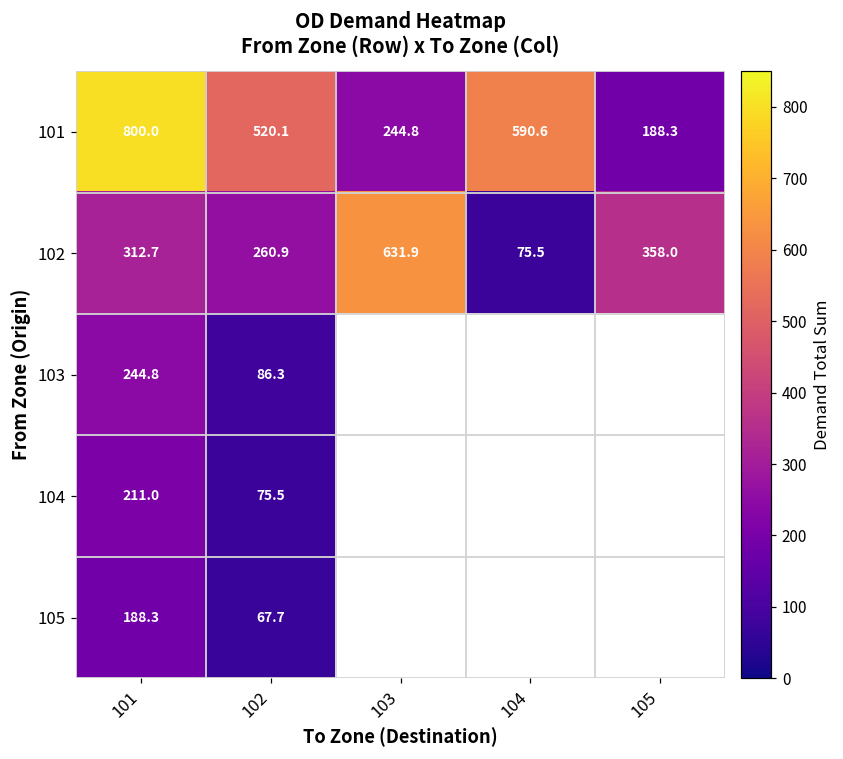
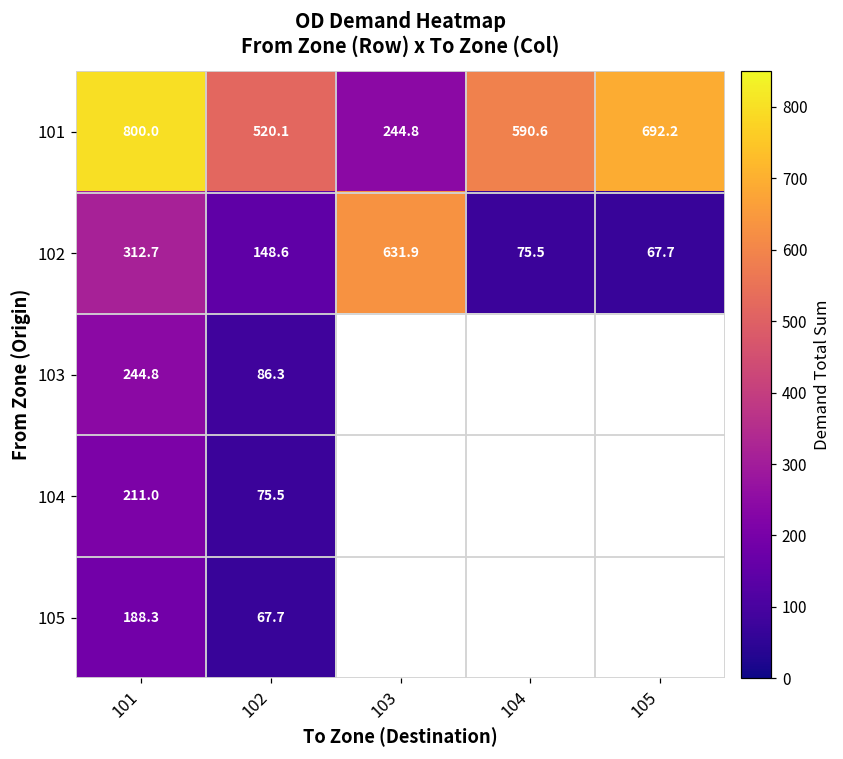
101, 105: 188.3 -> 692.2
102, 102: 260.9 -> 148.6
102, 105: 358.0 -> 67.7
